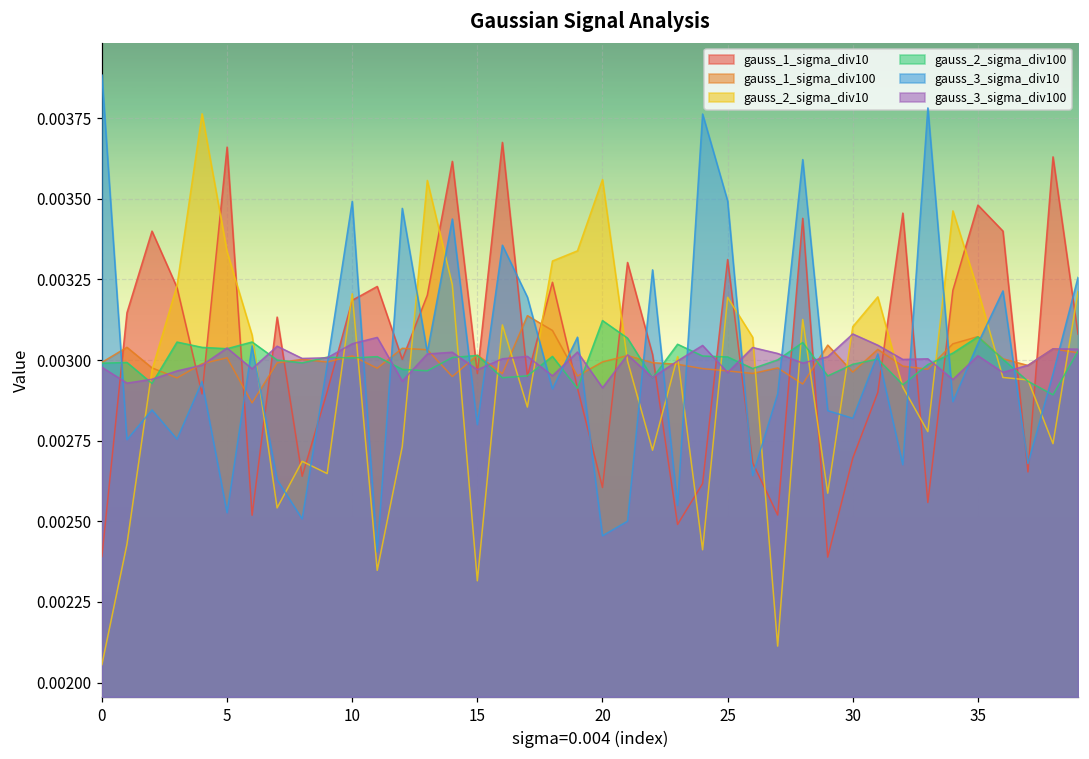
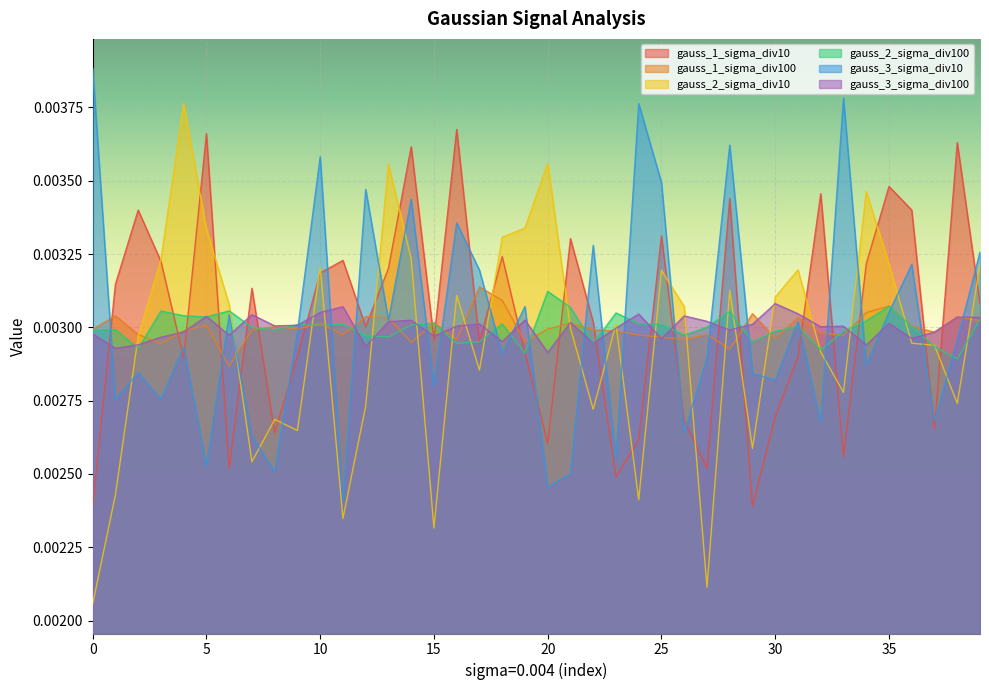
gauss_3_sigma_div10, 10: 0.00349 -> 0.00358
